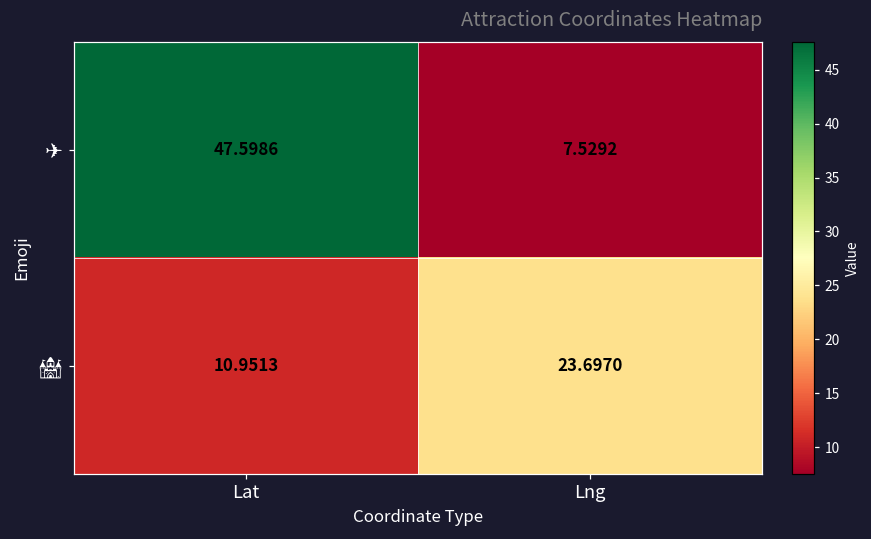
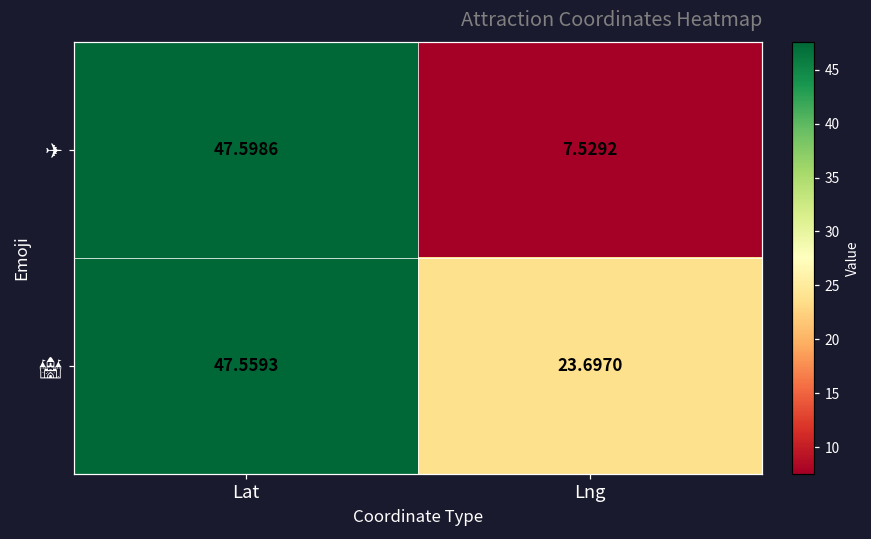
🏰, Lat: 10.9513 -> 47.5593
